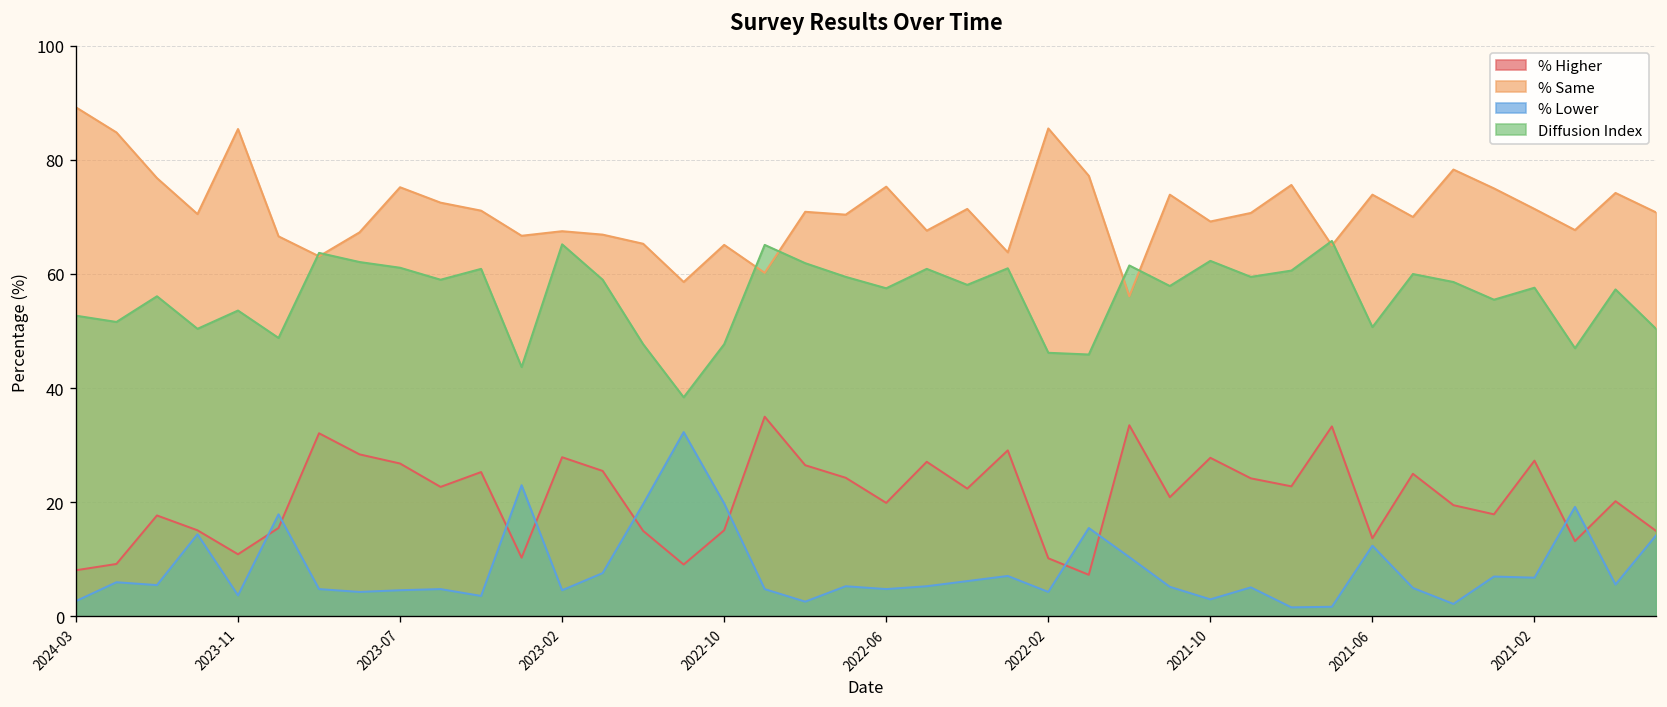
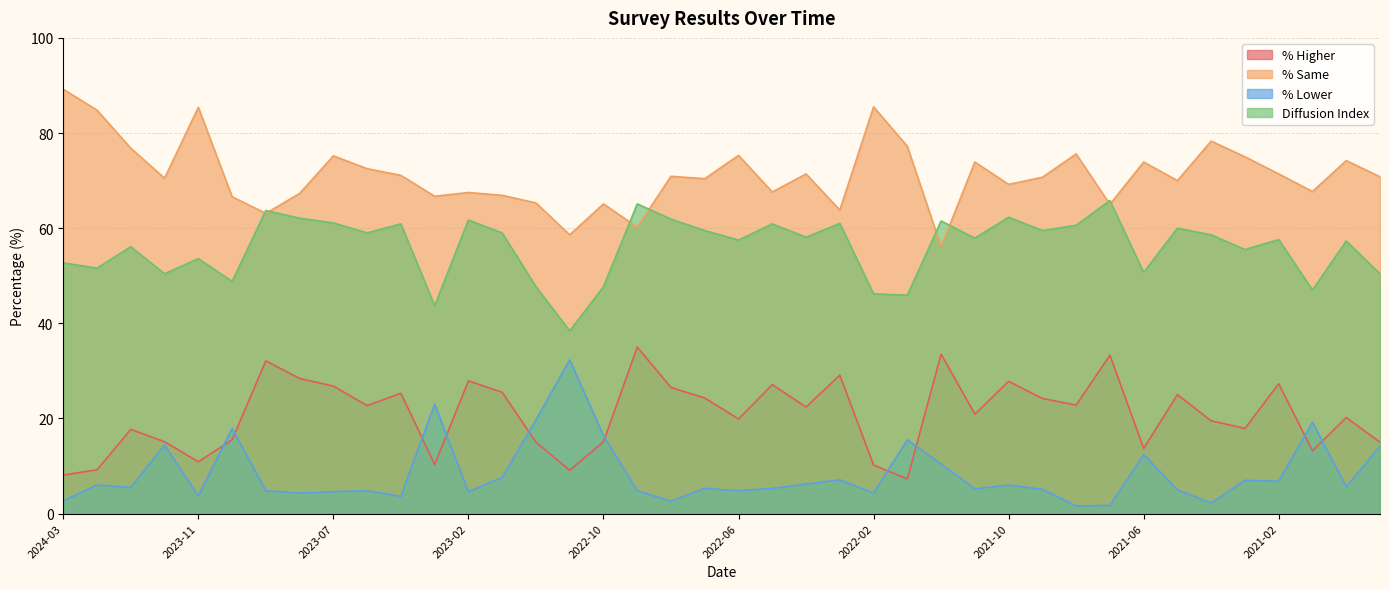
Diffusion Index, 2023-02: 65 -> 62
% Lower, 2022-10: 20 -> 16
% Lower, 2021-10: 3 -> 6
